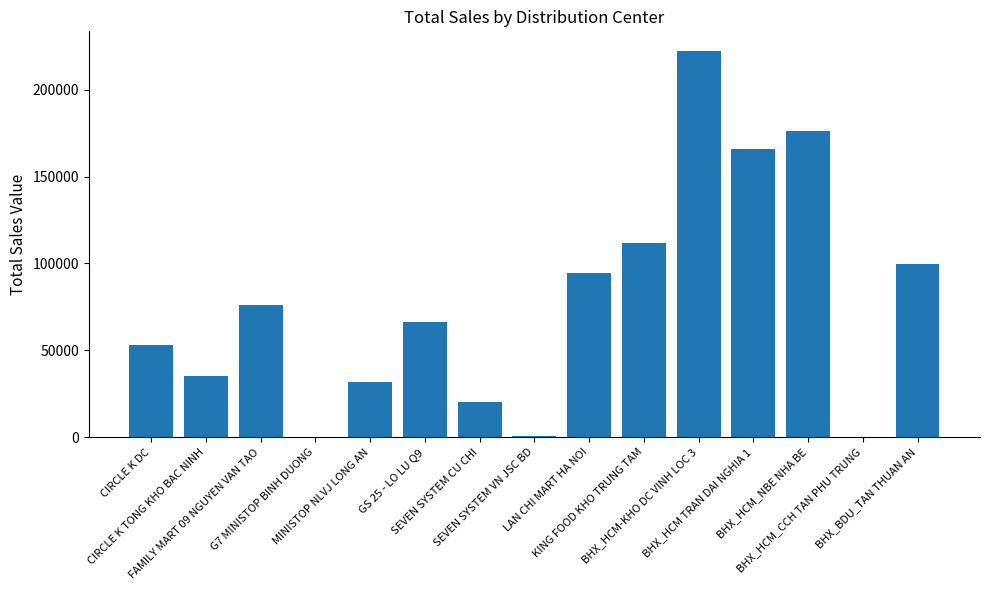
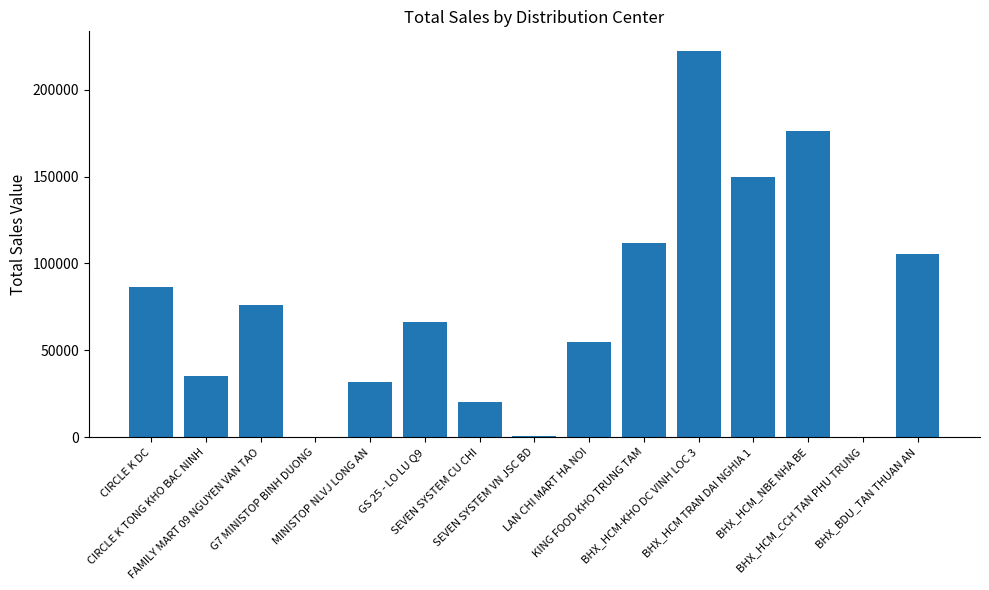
CIRCLE K DC: 53000 -> 86000
LAN CHI MART HA NOI: 95000 -> 54000
BHX_HCM TRAN DAI NGHIA 1: 166000 -> 150000
BHX_BDU_TAN THUAN AN: 100000 -> 106000
